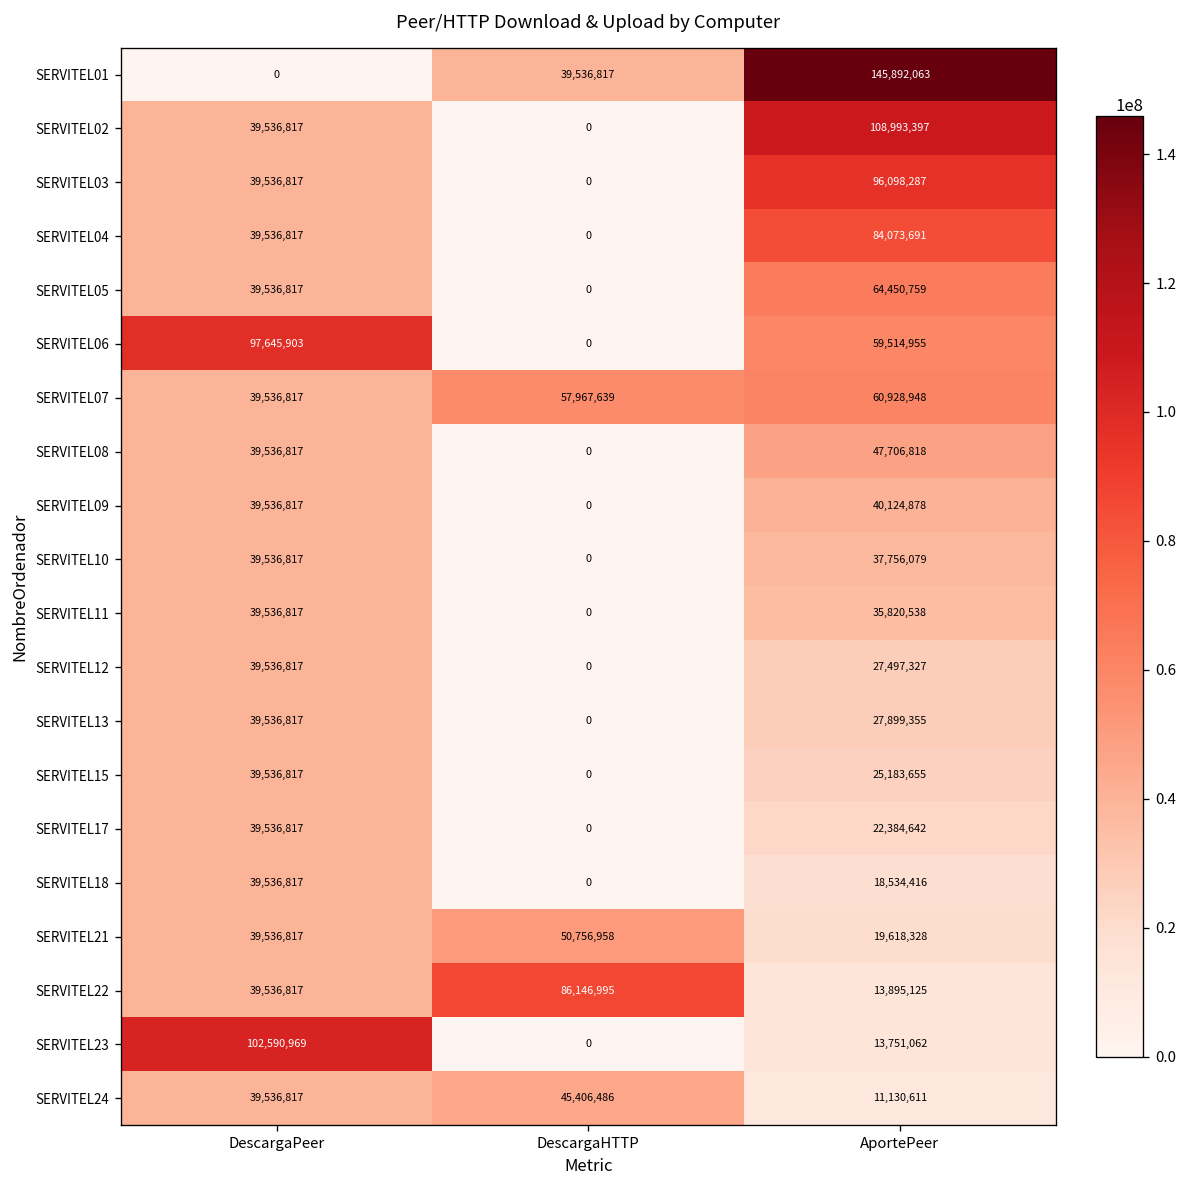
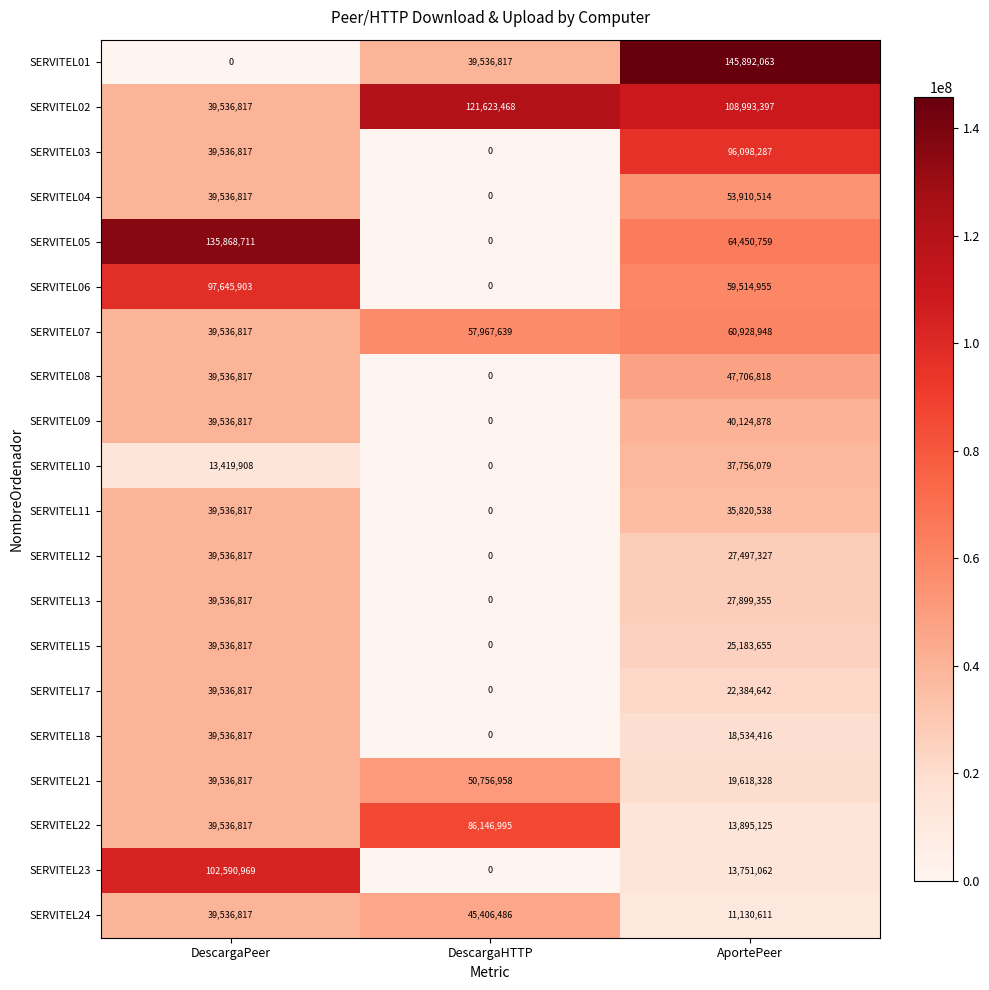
SERVITEL02, DescargaHTTP: 0 -> 121,623,468
SERVITEL04, AportePeer: 84,073,691 -> 53,910,514
SERVITEL05, DescargaPeer: 39,536,817 -> 135,868,711
SERVITEL10, DescargaPeer: 39,536,817 -> 13,419,908
